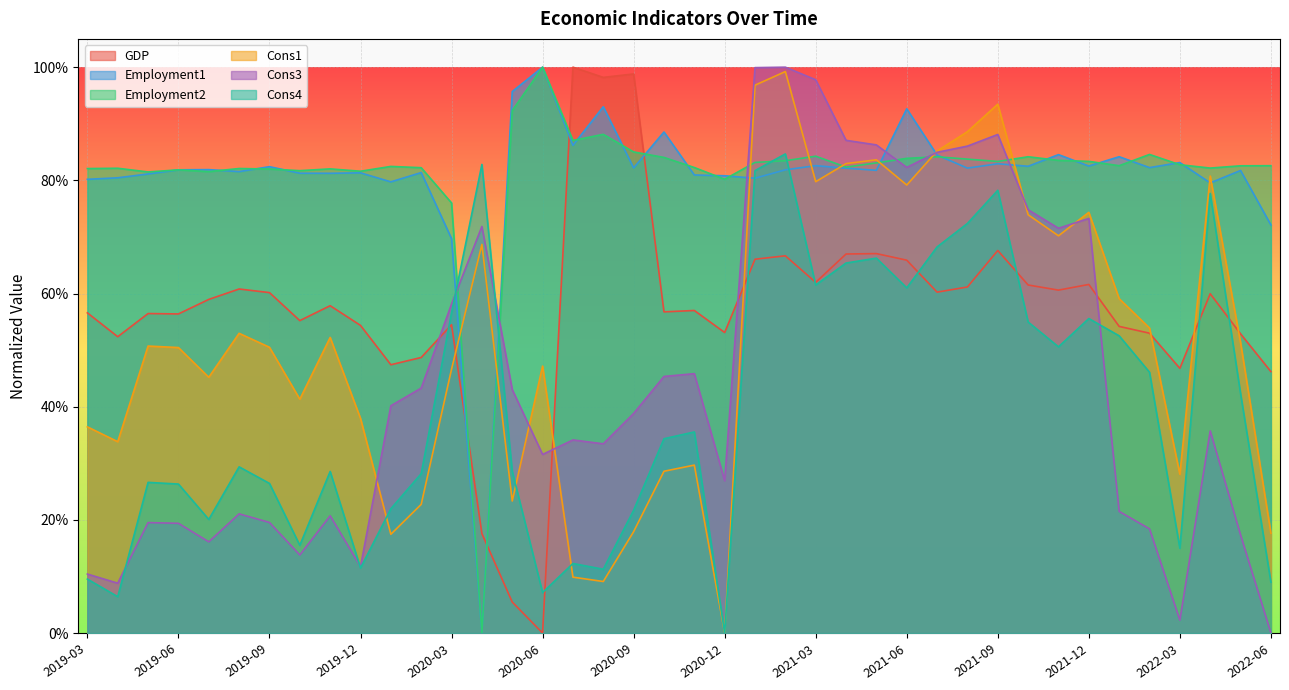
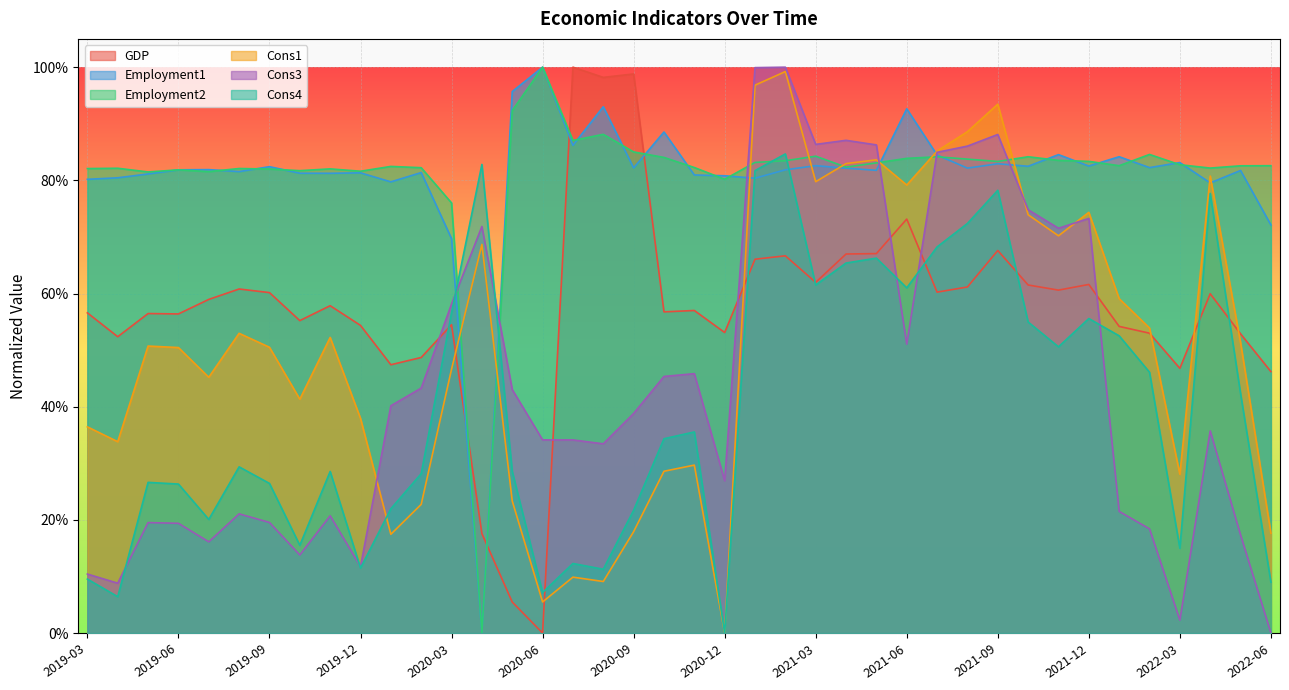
Cons1, 2020-06: 47% -> 5%
Cons3, 2020-06: 32% -> 34%
Cons3, 2021-03: 98% -> 86%
GDP, 2021-06: 66% -> 73%
Cons3, 2021-06: 82% -> 51%
